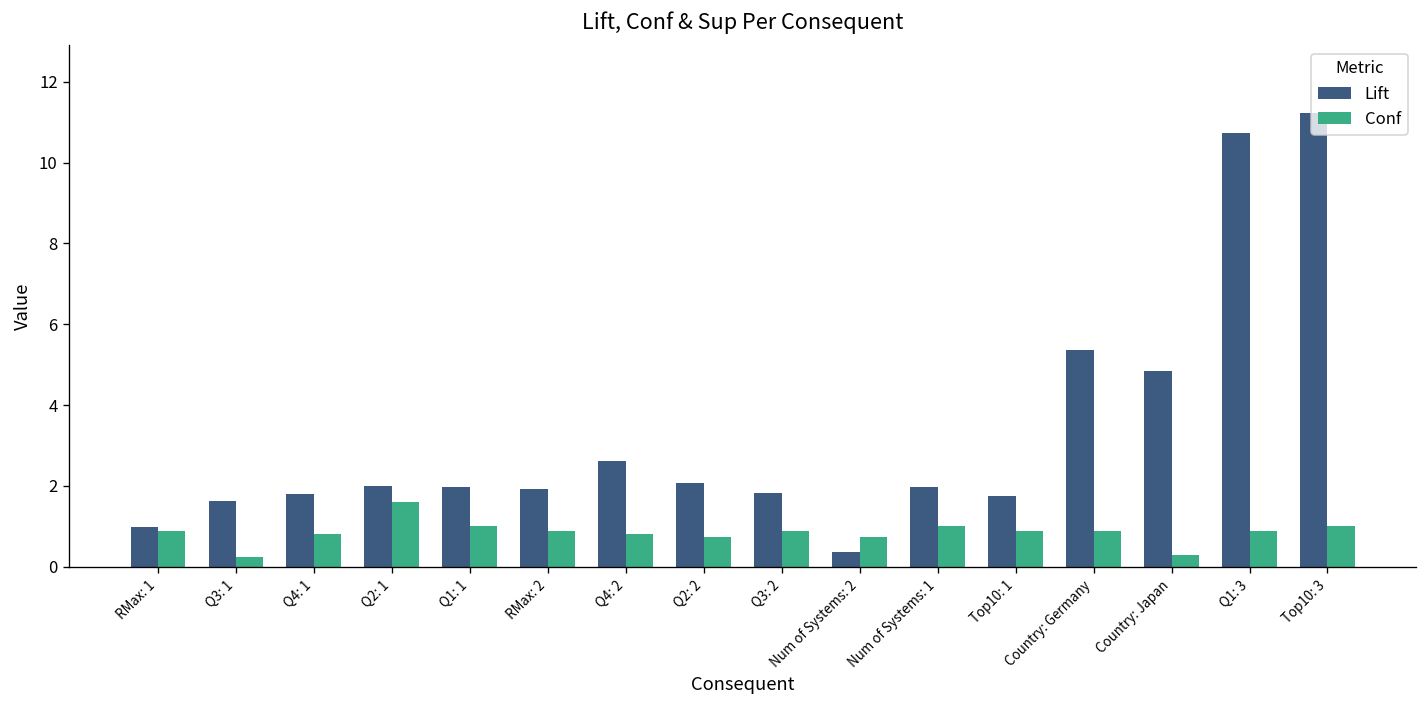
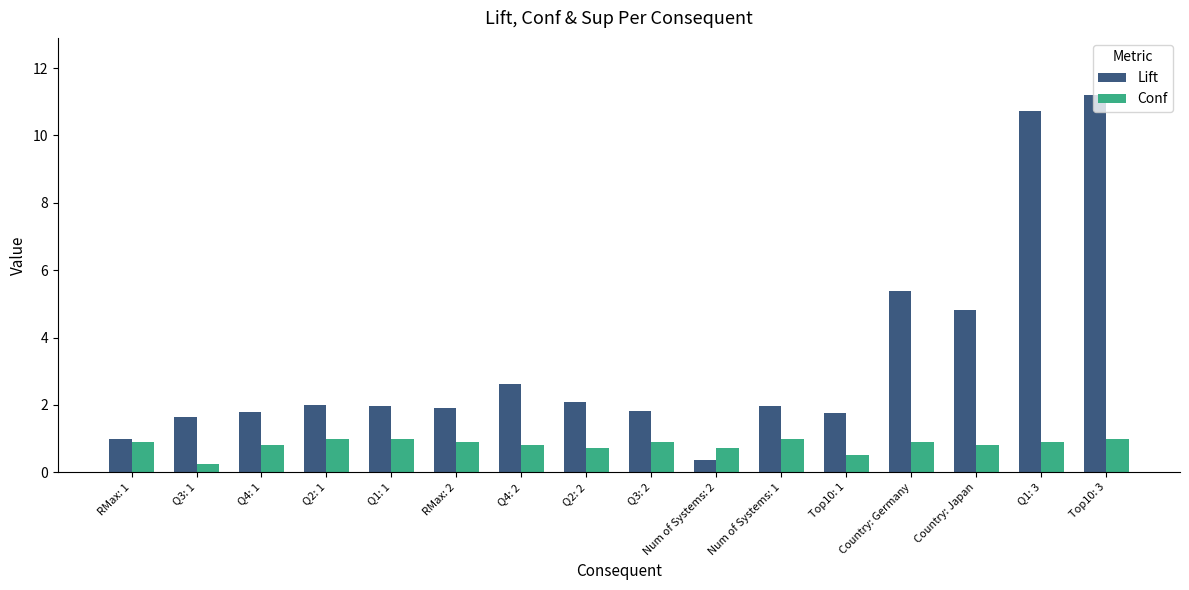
Conf, Q2: 1: 1.6 -> 1.0
Conf, Top10: 1: 0.9 -> 0.5
Conf, Country: Japan: 0.3 -> 0.8
